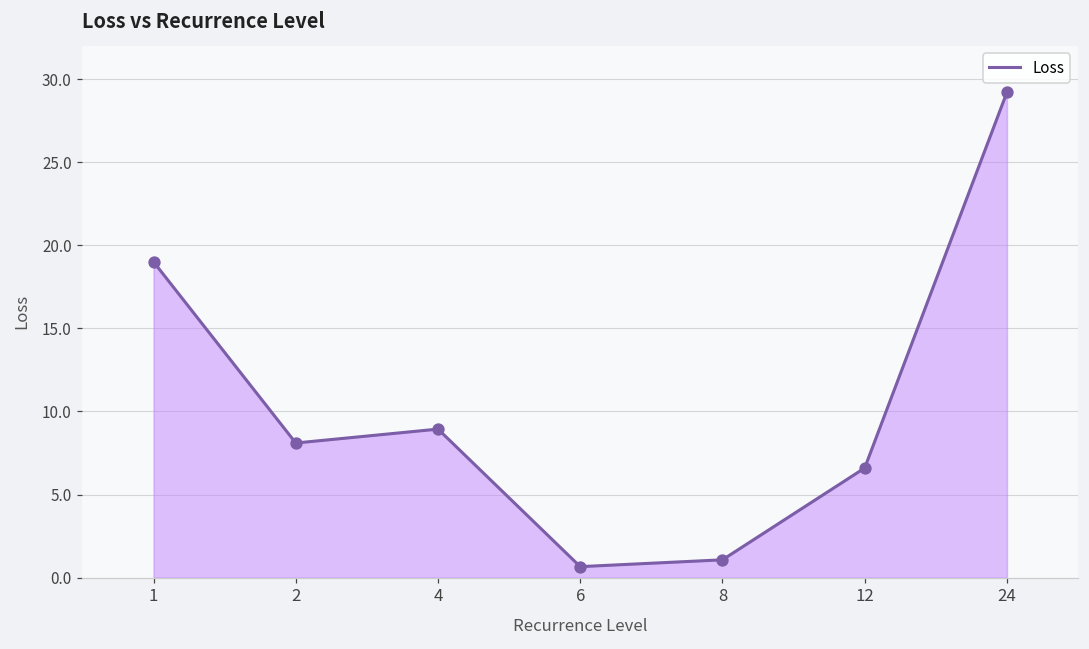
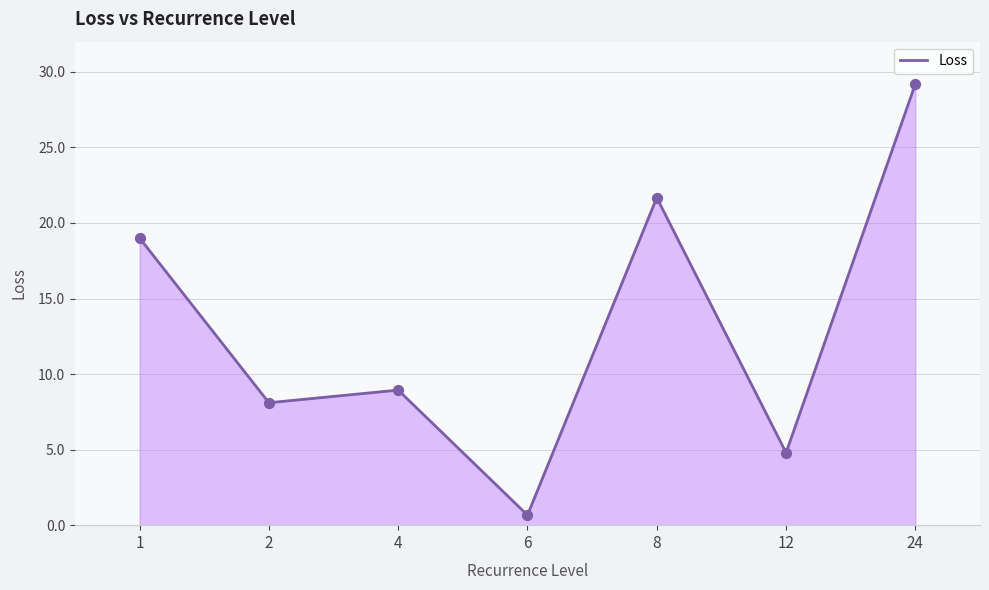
8: 1.1 -> 21.7
12: 6.6 -> 4.8
